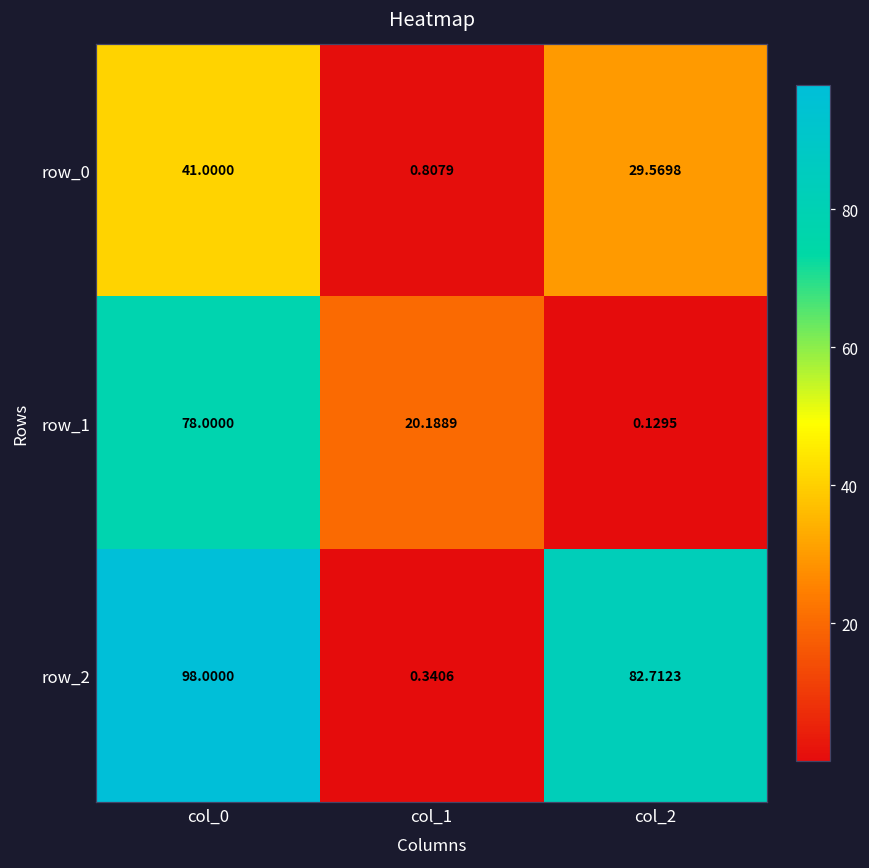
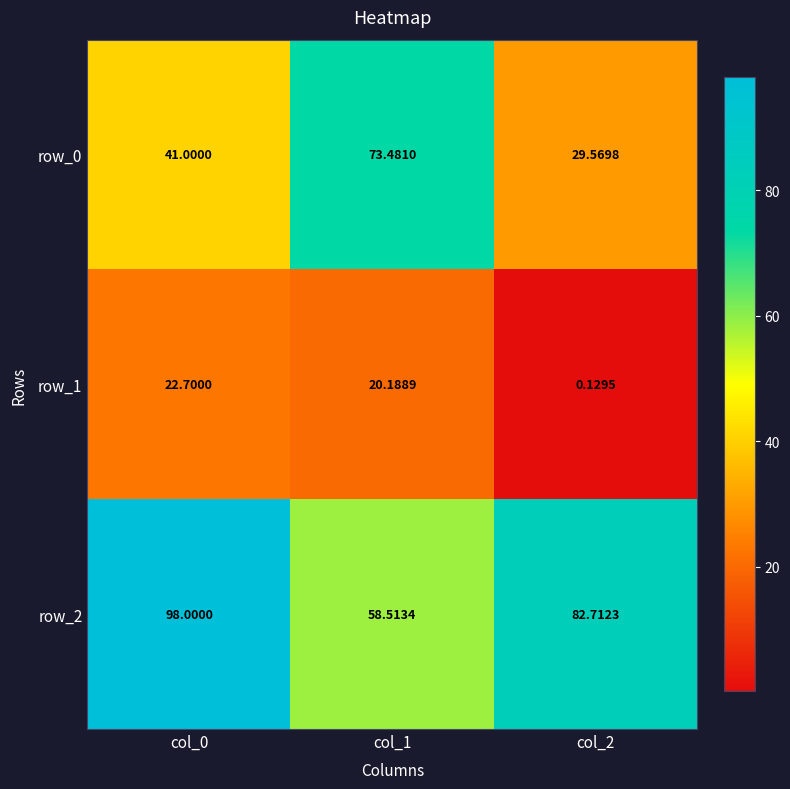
row_0, col_1: 0.8079 -> 73.4810
row_1, col_0: 78.0000 -> 22.7000
row_2, col_1: 0.3406 -> 58.5134
